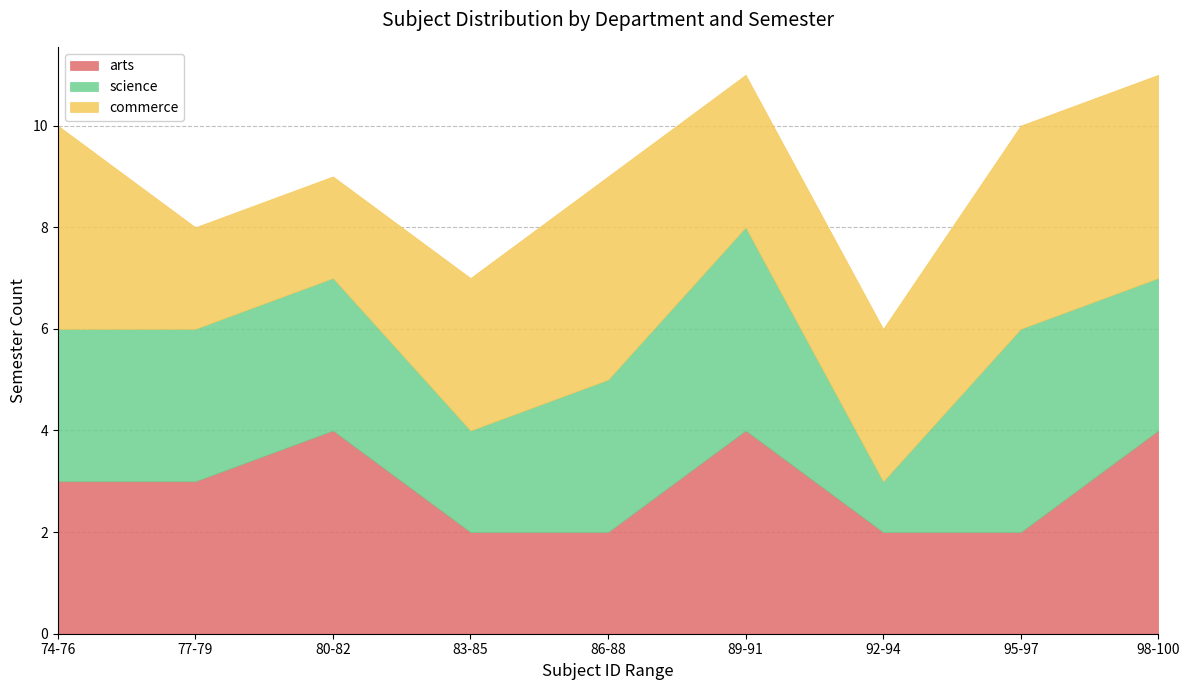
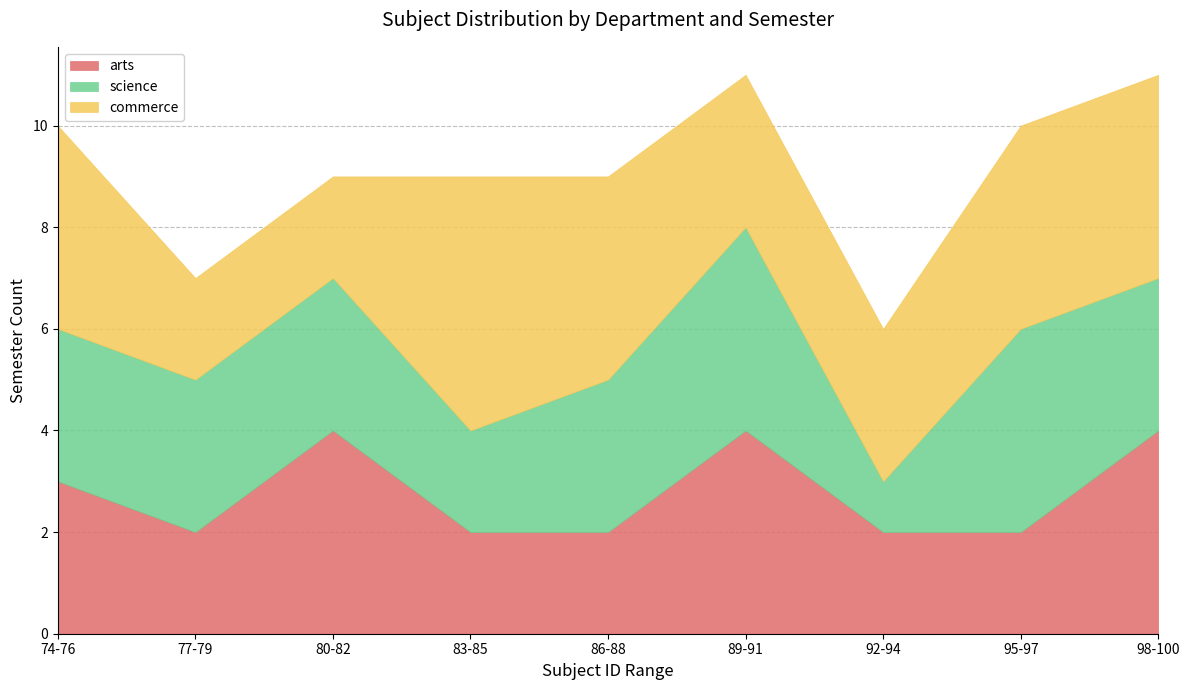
arts, 77-79: 3 -> 2
commerce, 83-85: 3 -> 5
